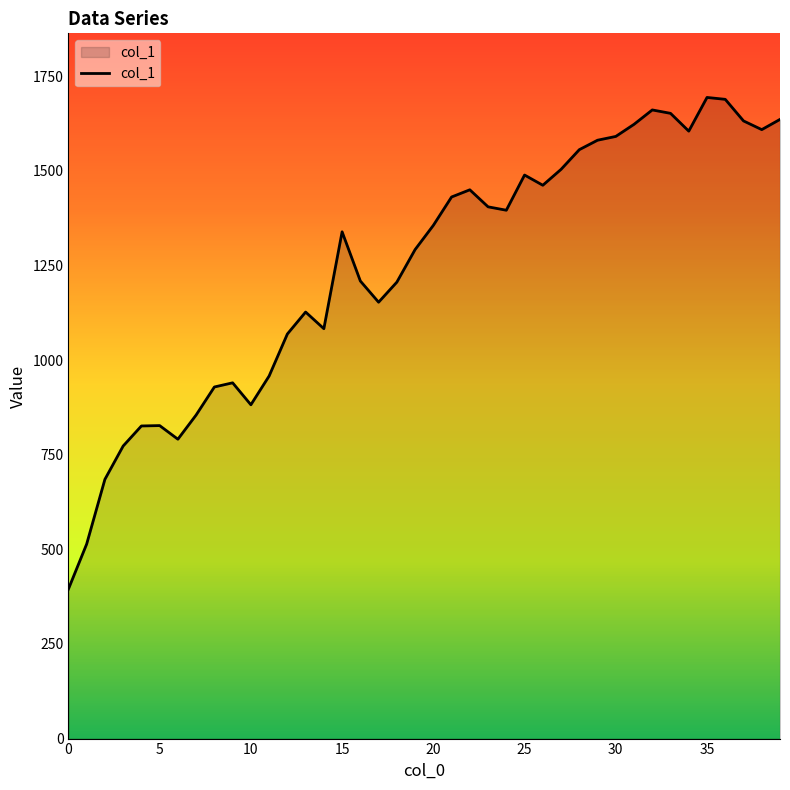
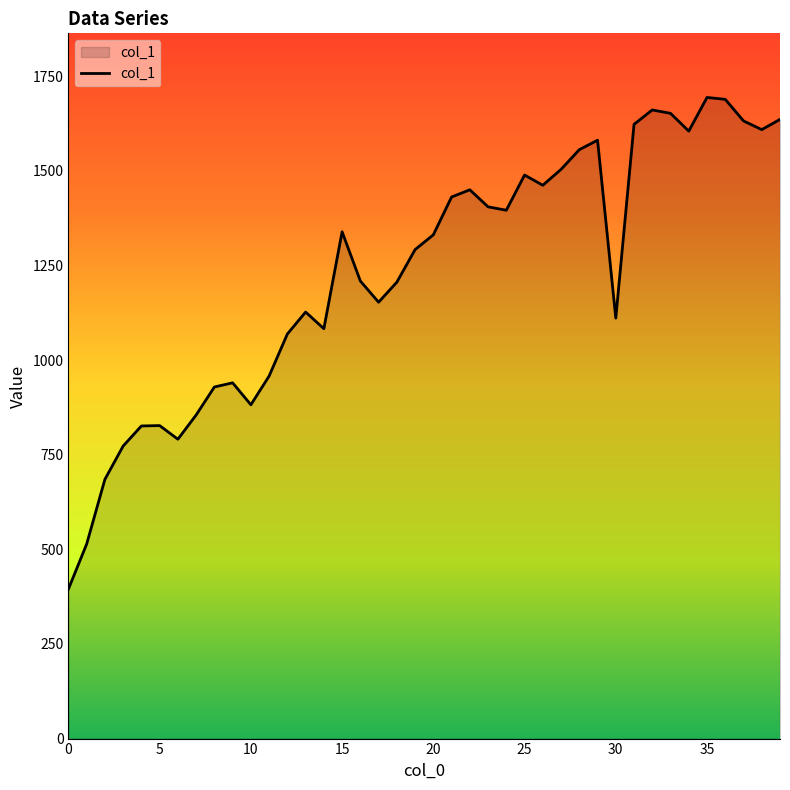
20: 1360 -> 1330
30: 1590 -> 1110
